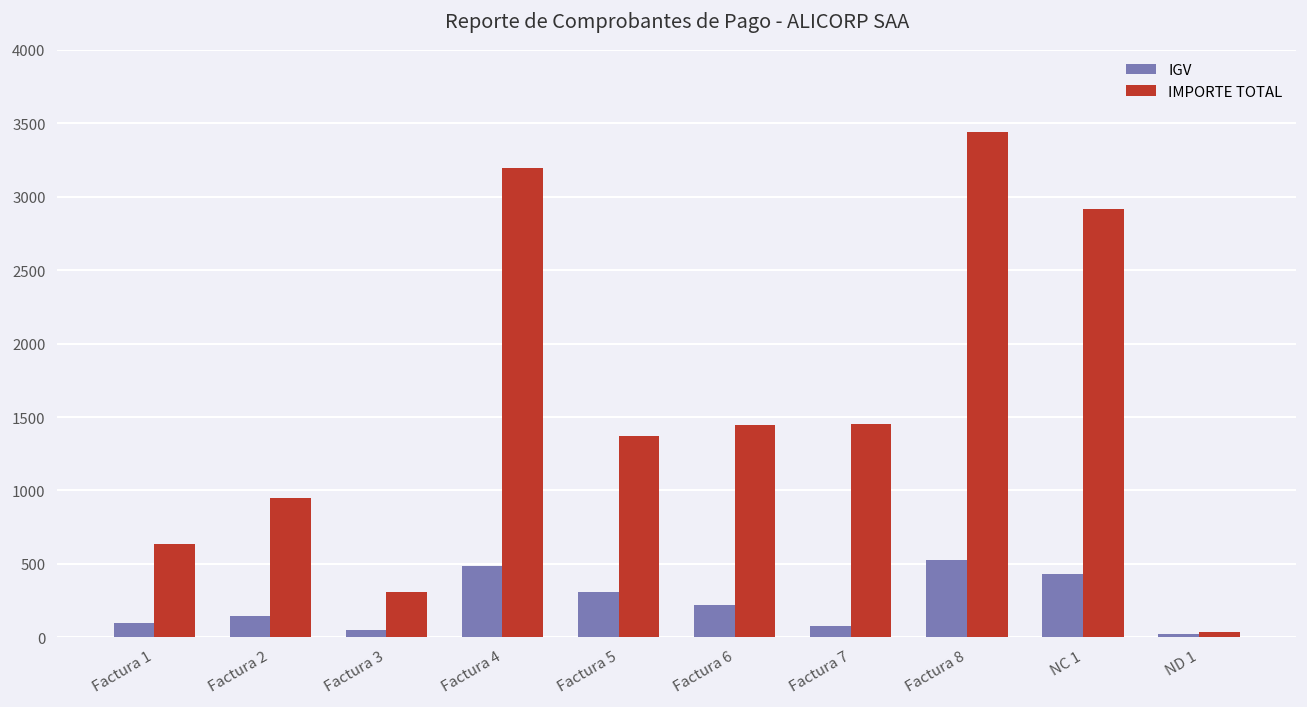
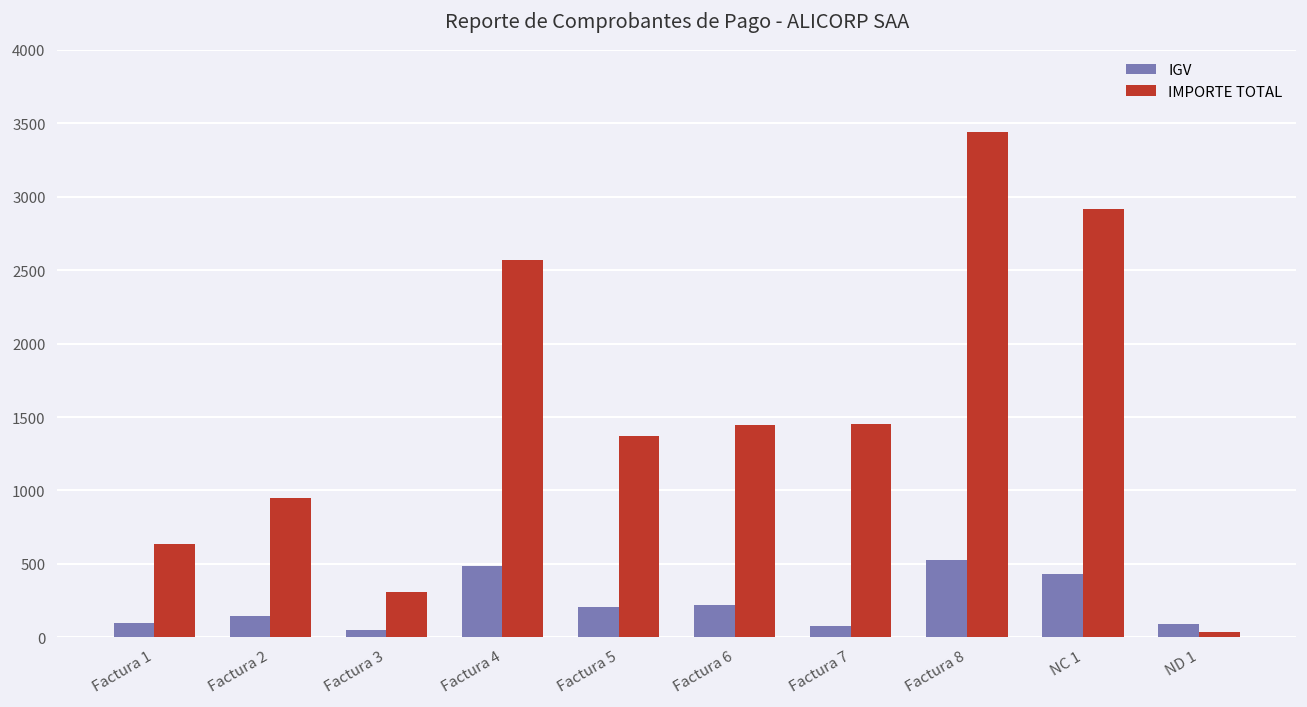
IMPORTE TOTAL, Factura 4: 3190 -> 2570
IGV, Factura 5: 310 -> 210
IGV, ND 1: 20 -> 90
